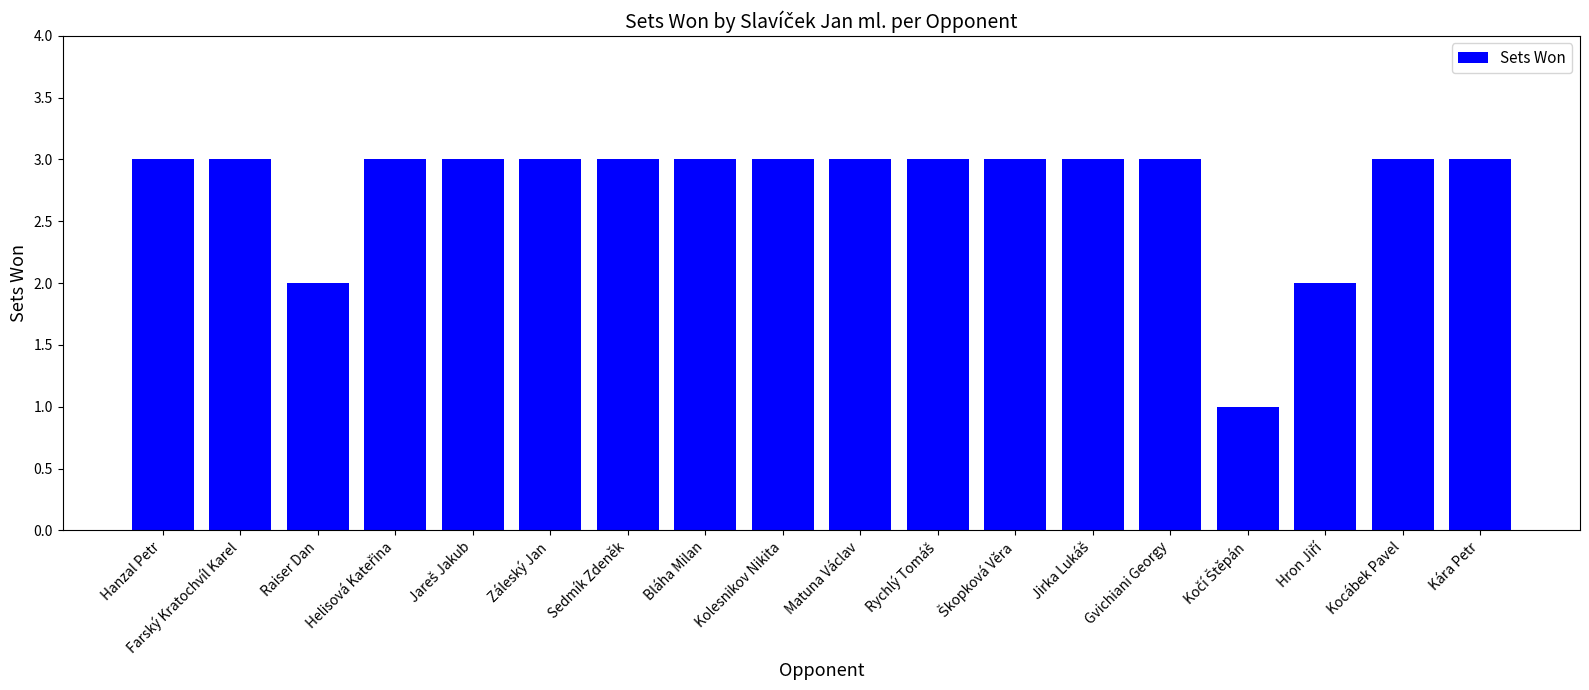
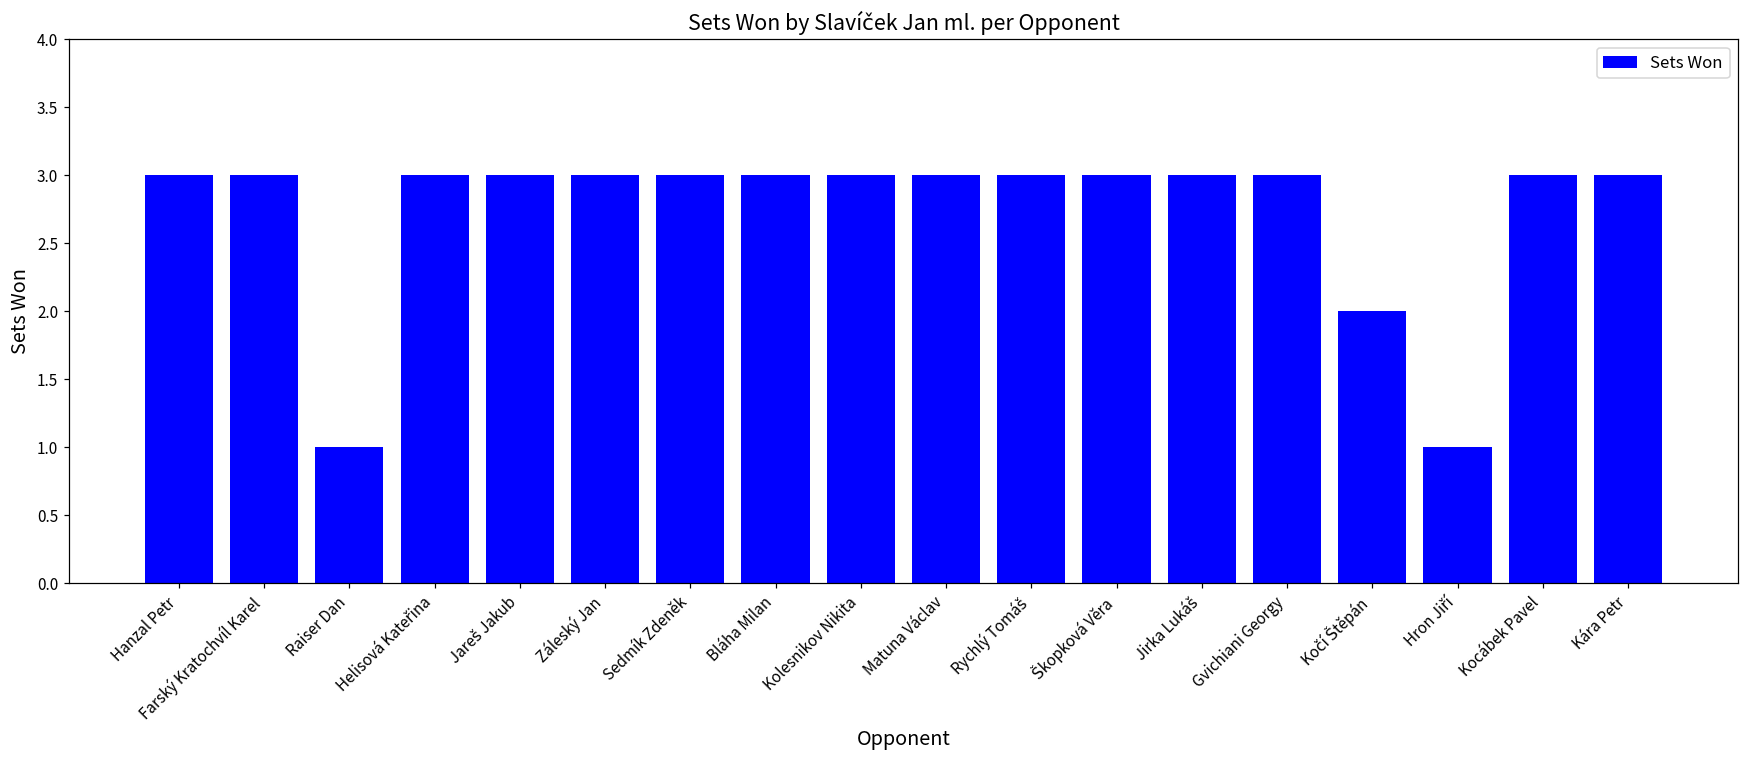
Raiser Dan: 2 -> 1
Kočí Štěpán: 1 -> 2
Hron Jiří: 2 -> 1
